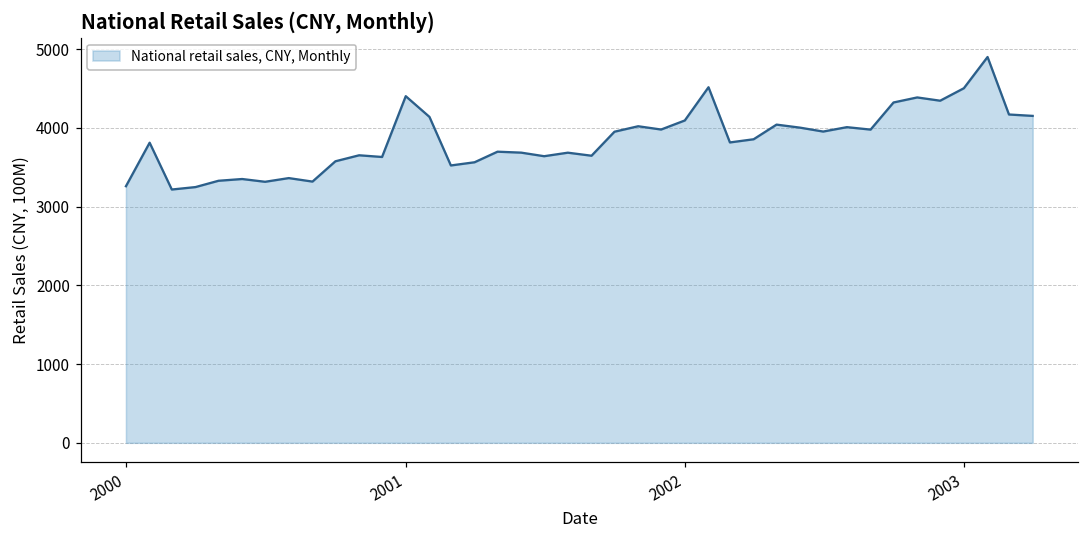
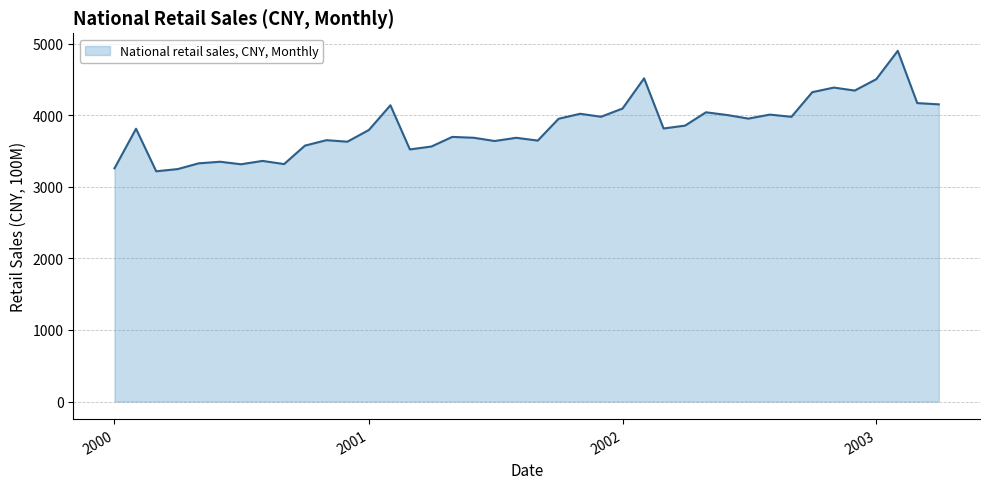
2001: 4400 -> 3800
